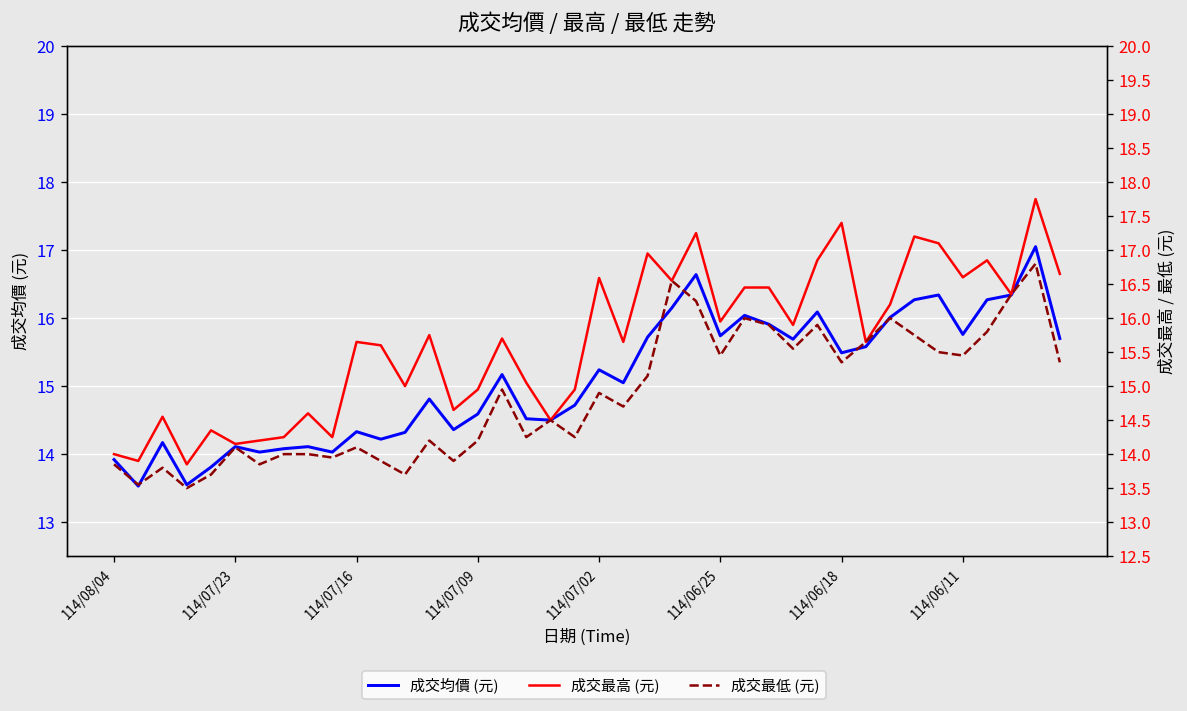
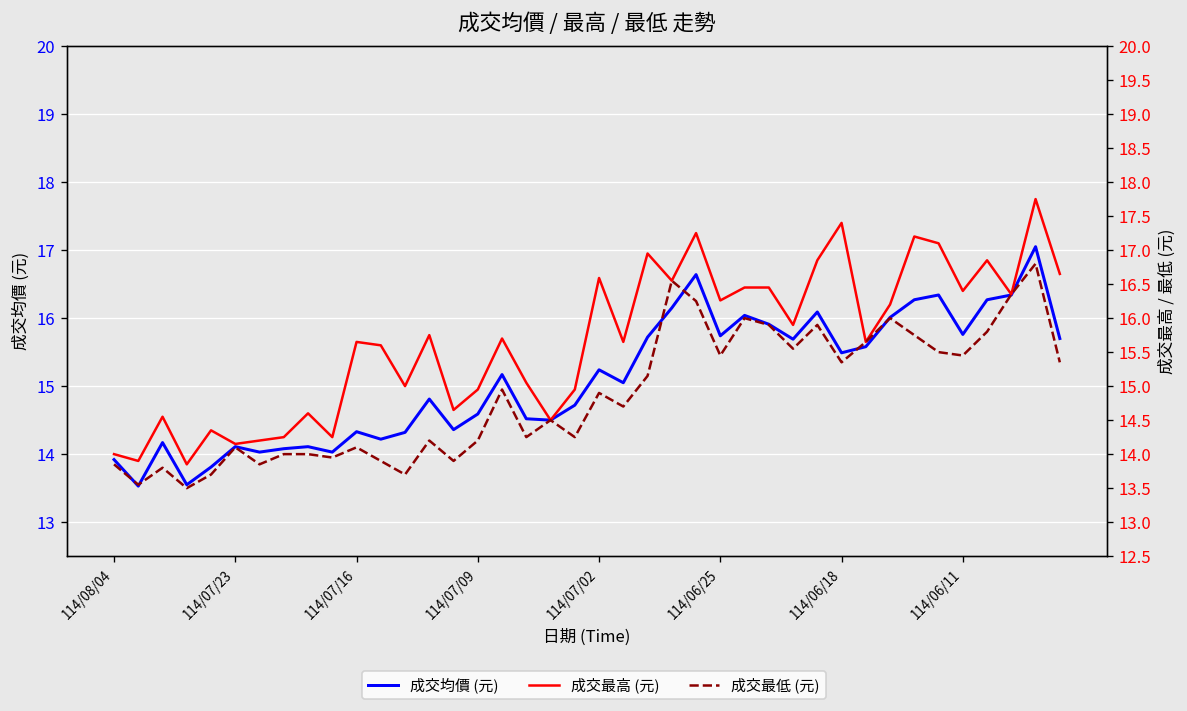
成交最高 (元), 114/06/25: 16.0 -> 16.3
成交最高 (元), 114/06/11: 16.6 -> 16.4
